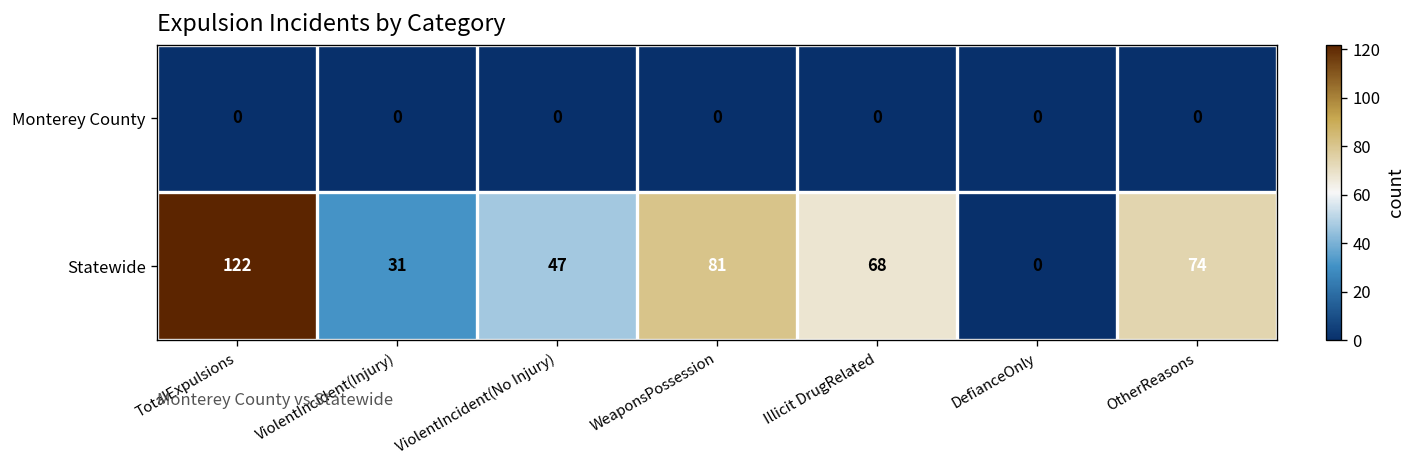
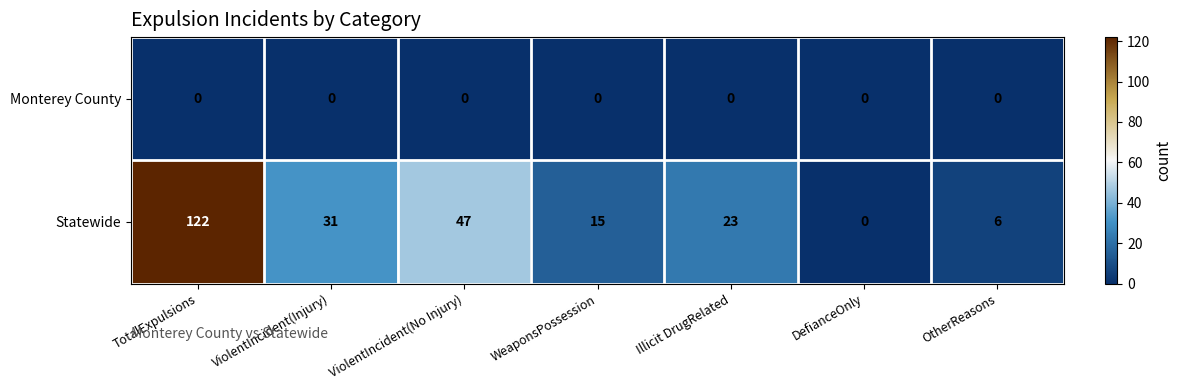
Statewide, WeaponsPossession: 81 -> 15
Statewide, Illicit DrugRelated: 68 -> 23
Statewide, OtherReasons: 74 -> 6
